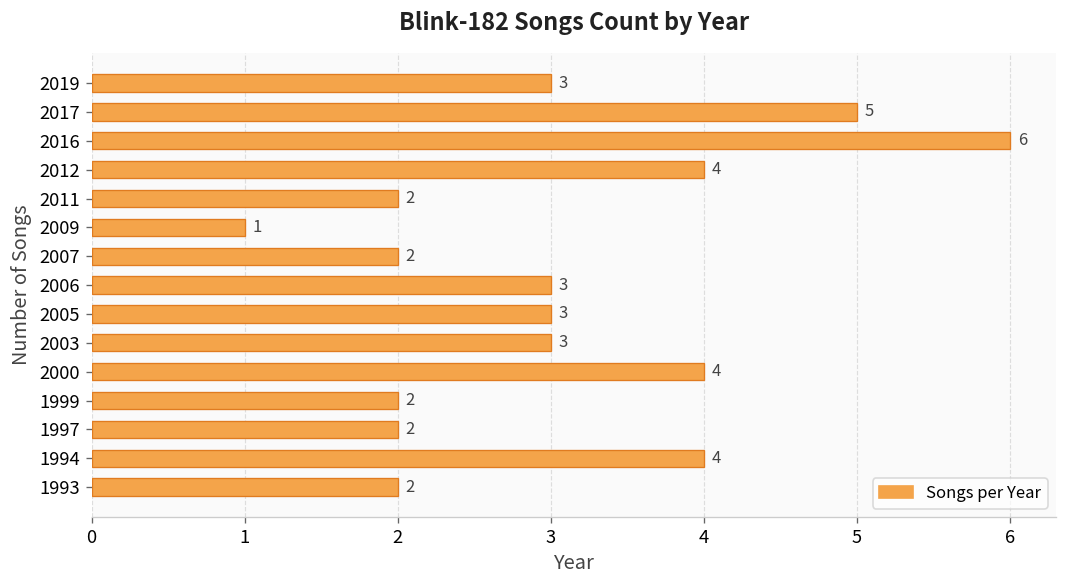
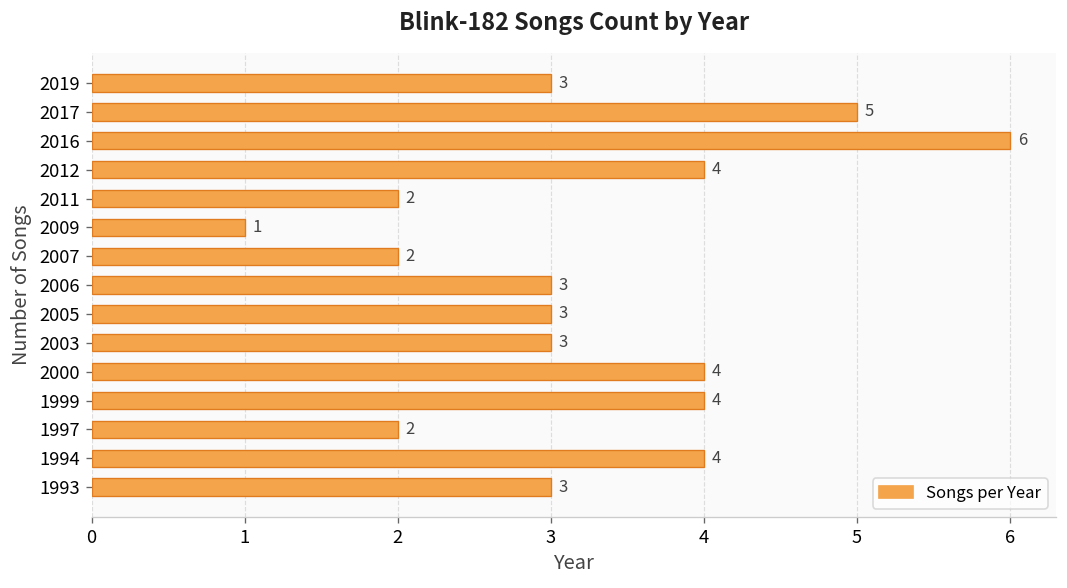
1999: 2 -> 4
1993: 2 -> 3
